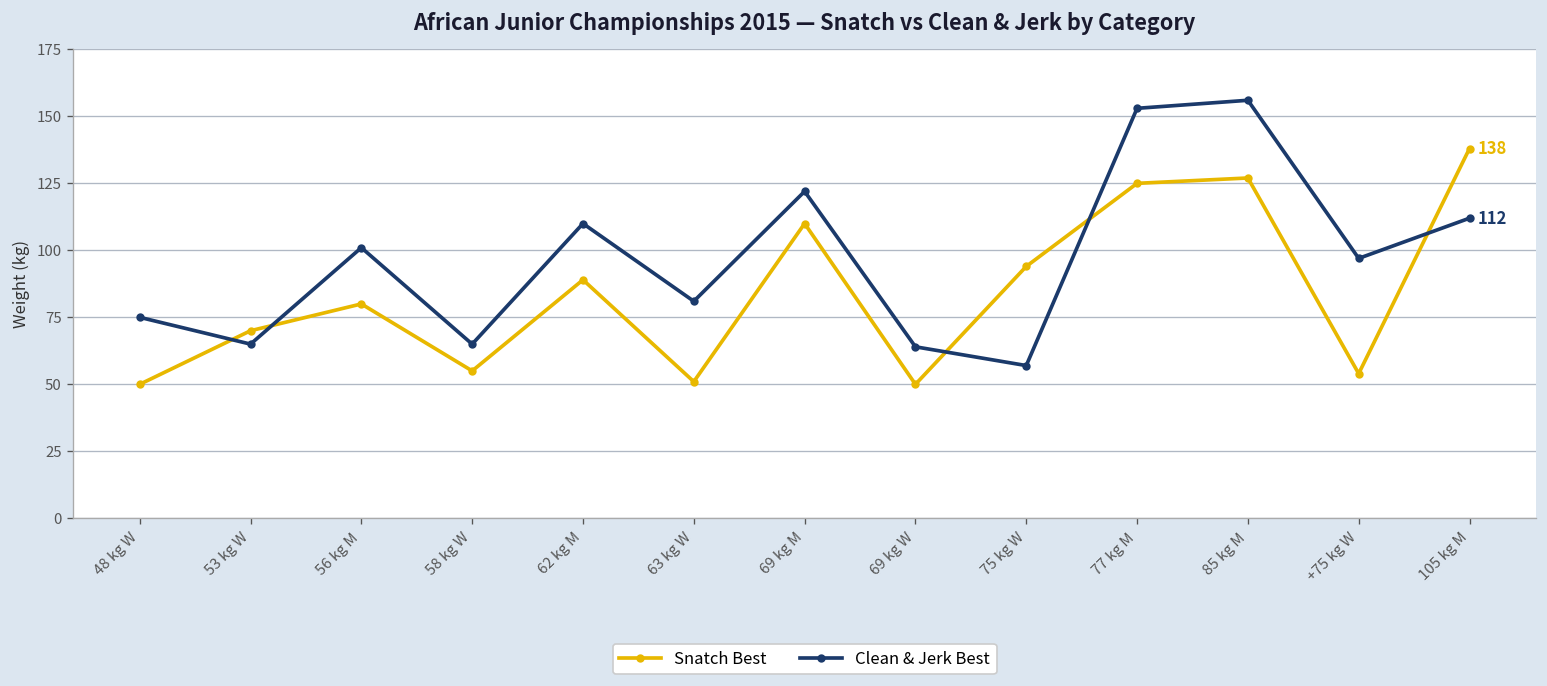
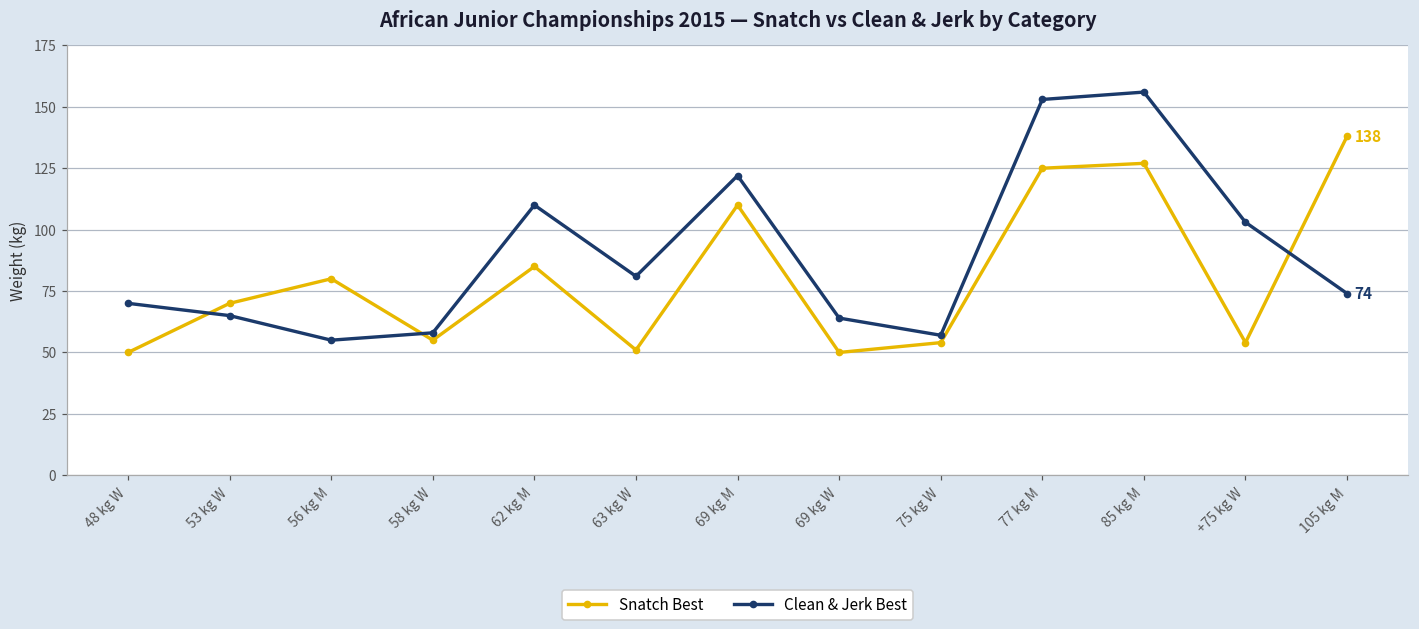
Clean & Jerk Best, 48 kg W: 75 -> 70
Clean & Jerk Best, 56 kg M: 101 -> 55
Clean & Jerk Best, 58 kg W: 65 -> 58
Snatch Best, 62 kg M: 89 -> 85
Snatch Best, 75 kg W: 94 -> 54
Clean & Jerk Best, +75 kg W: 97 -> 103
Clean & Jerk Best, 105 kg M: 112 -> 74
